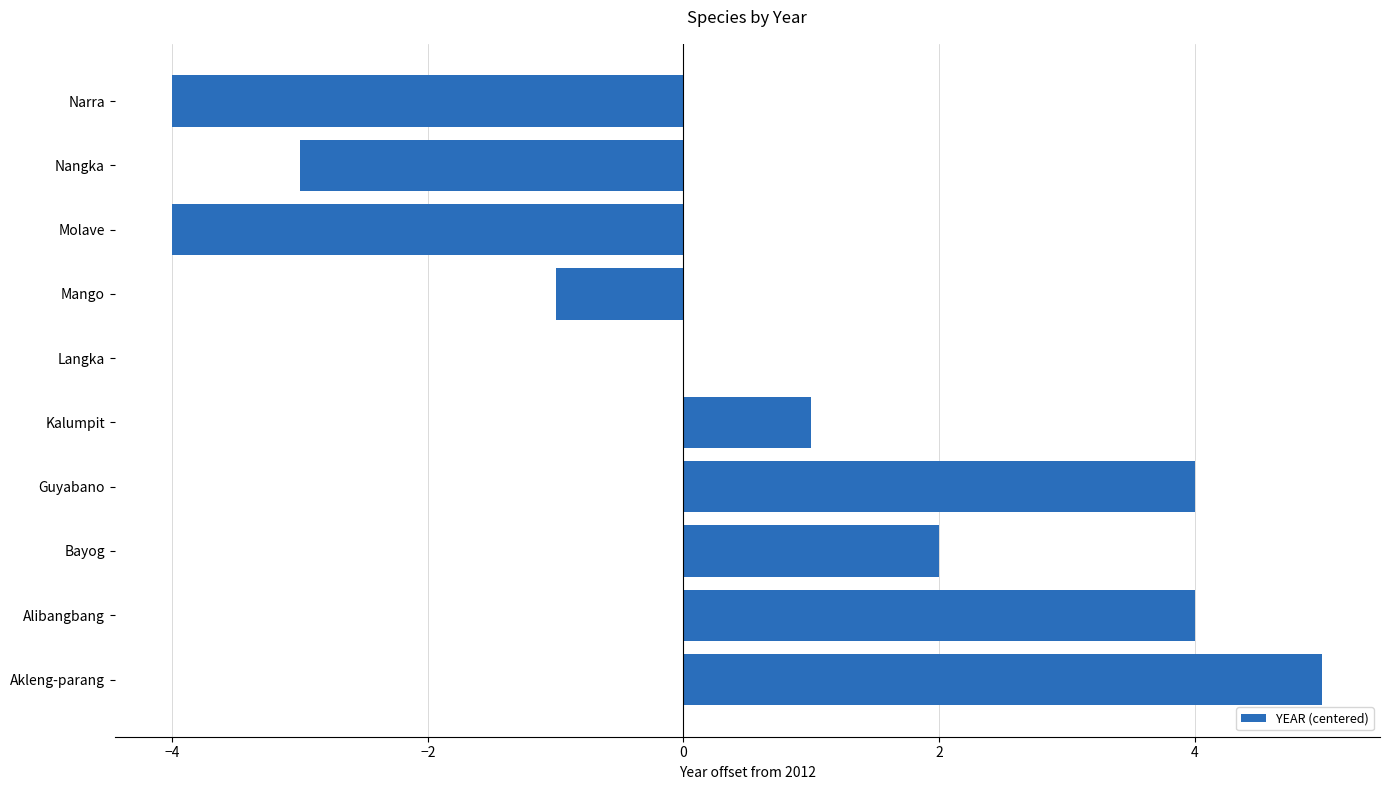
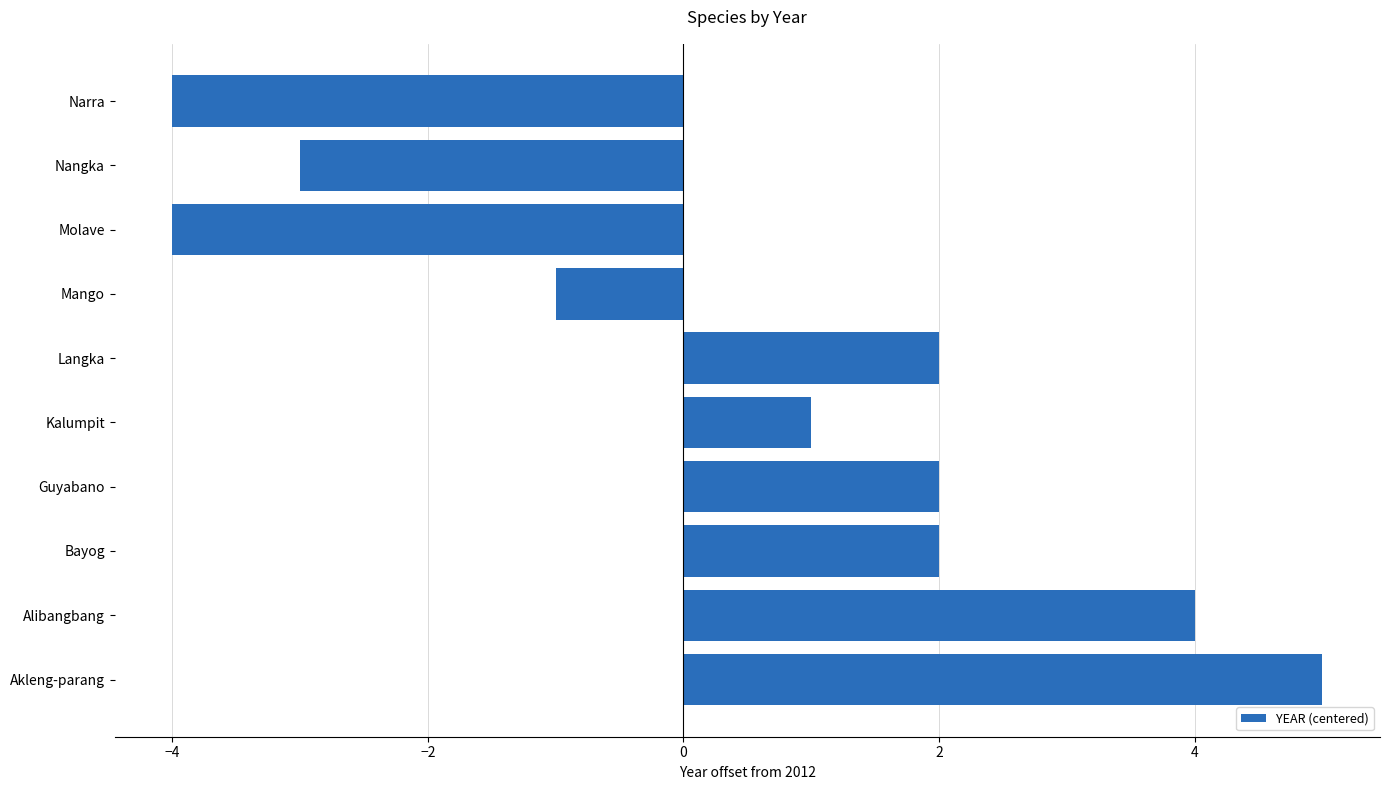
Langka: 0.00 -> 2.00
Guyabano: 4.00 -> 2.00
